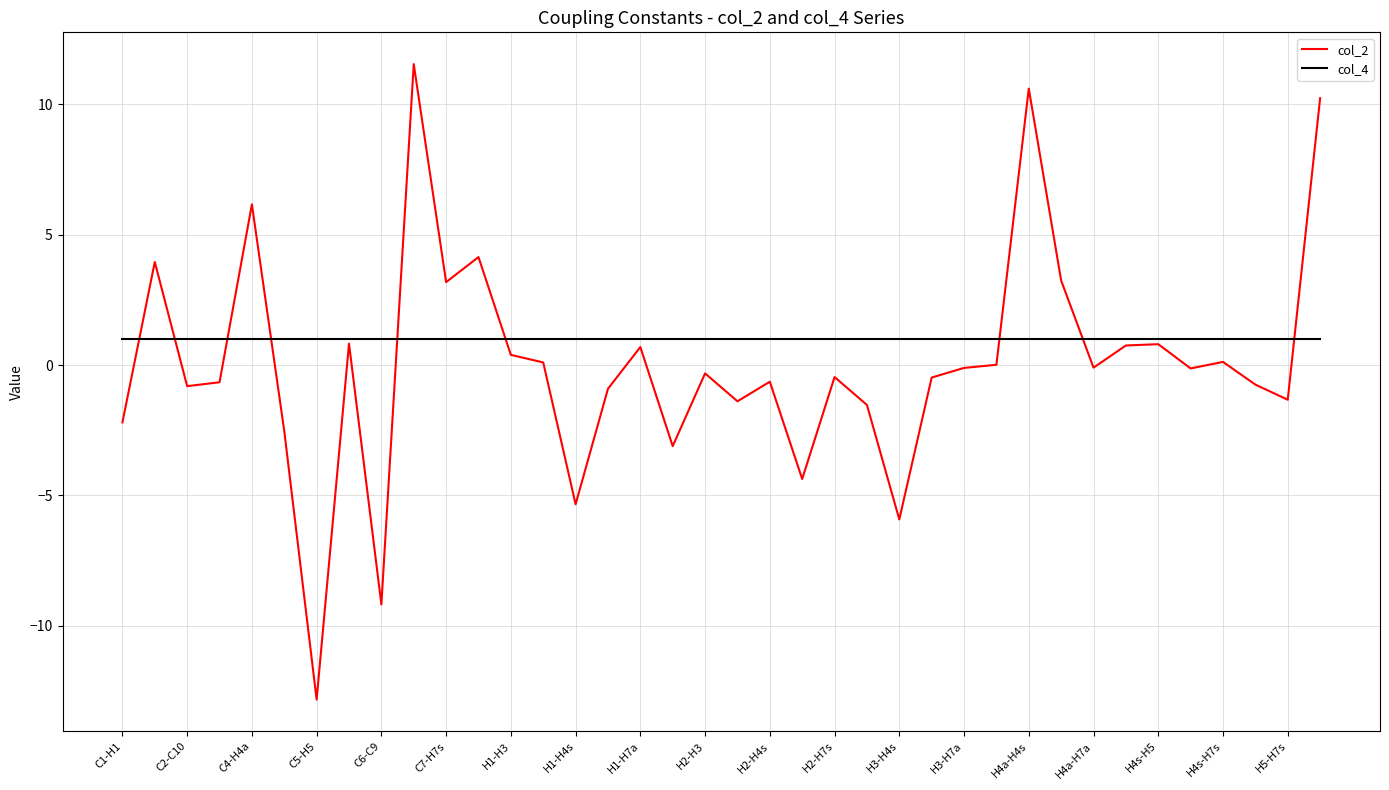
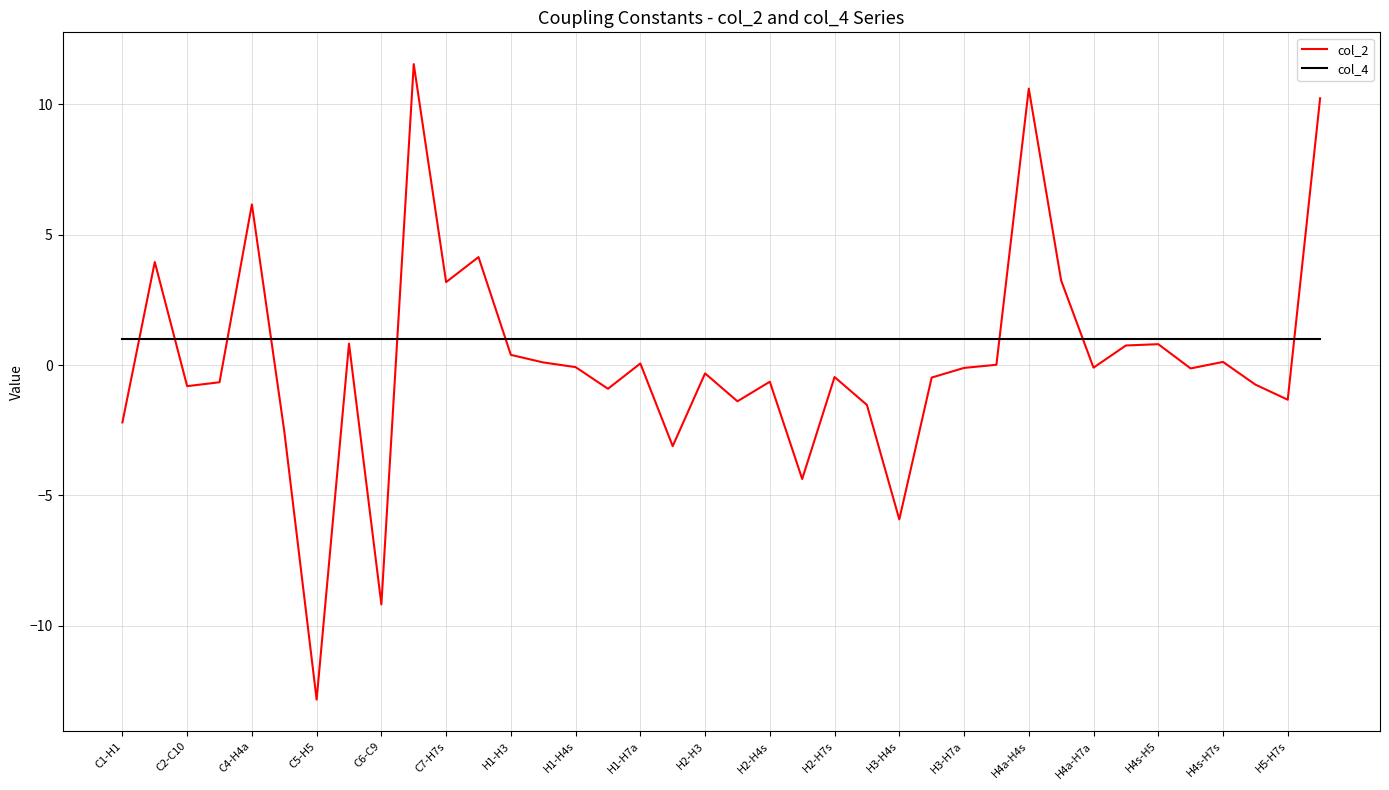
col_2, H1-H4s: -5.3 -> -0.1
col_2, H1-H7a: 0.7 -> 0.1
